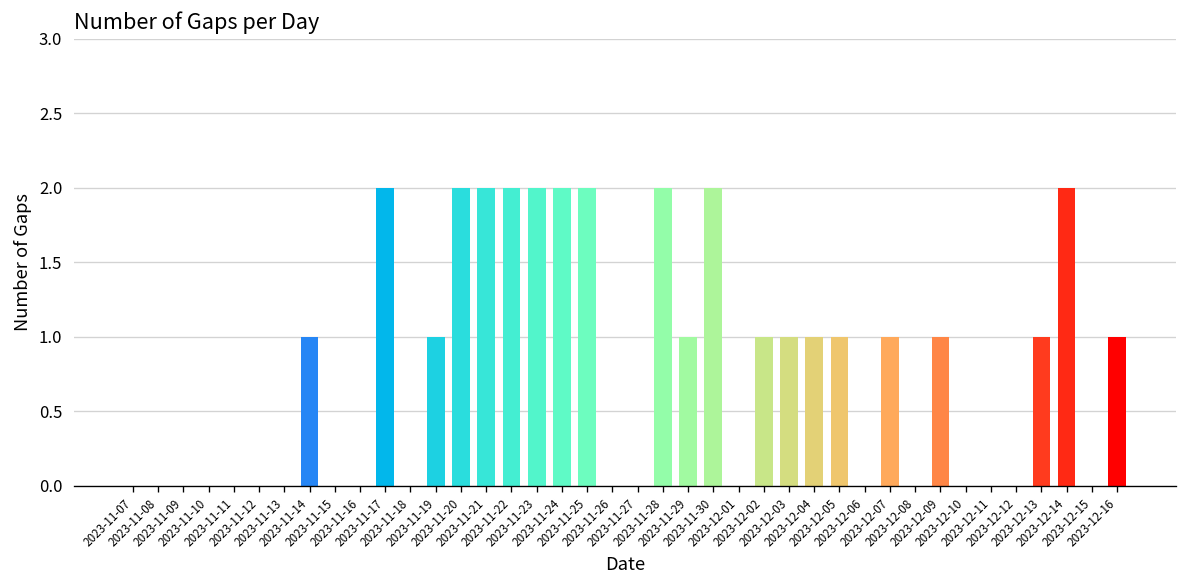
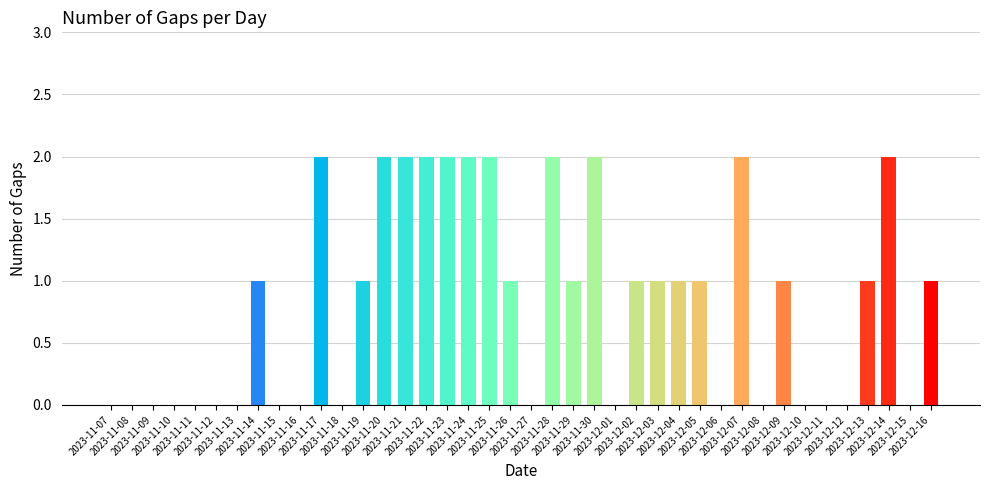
2023-11-26: 0 -> 1
2023-12-07: 1 -> 2
